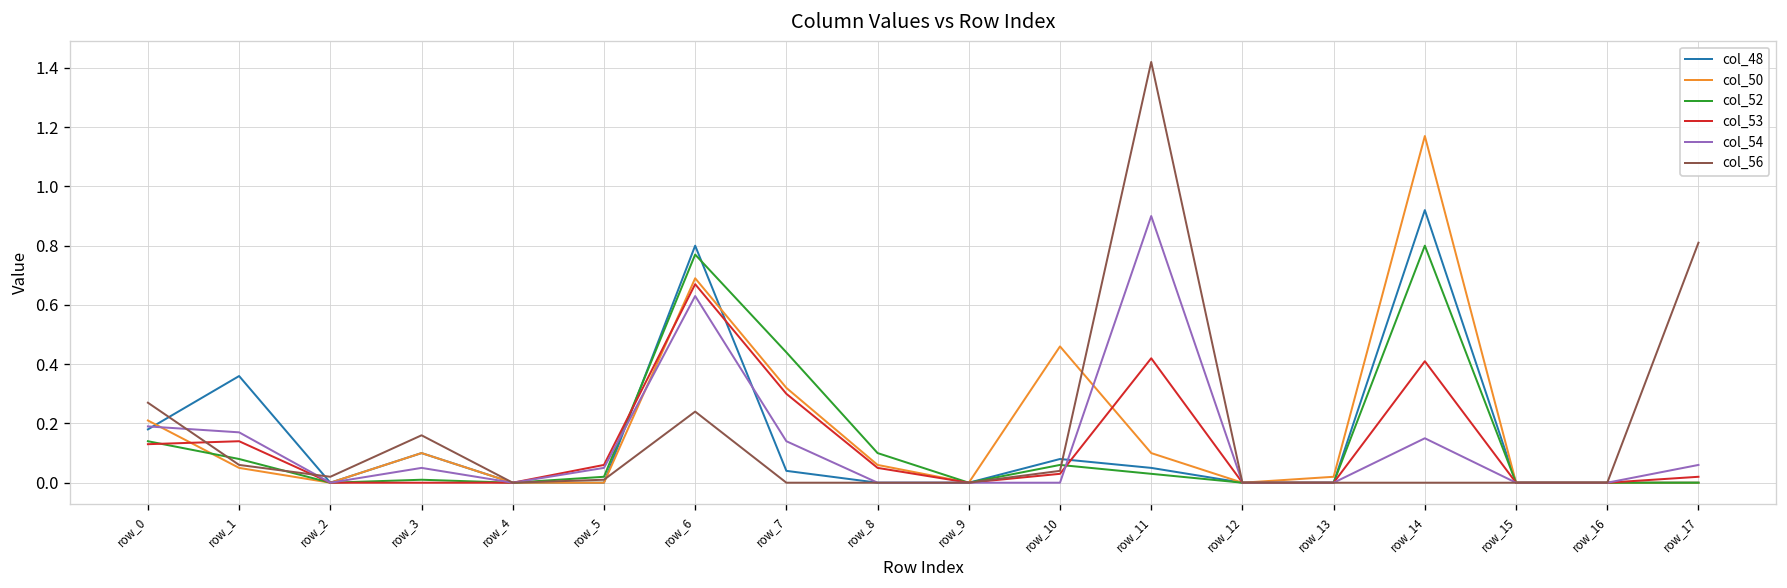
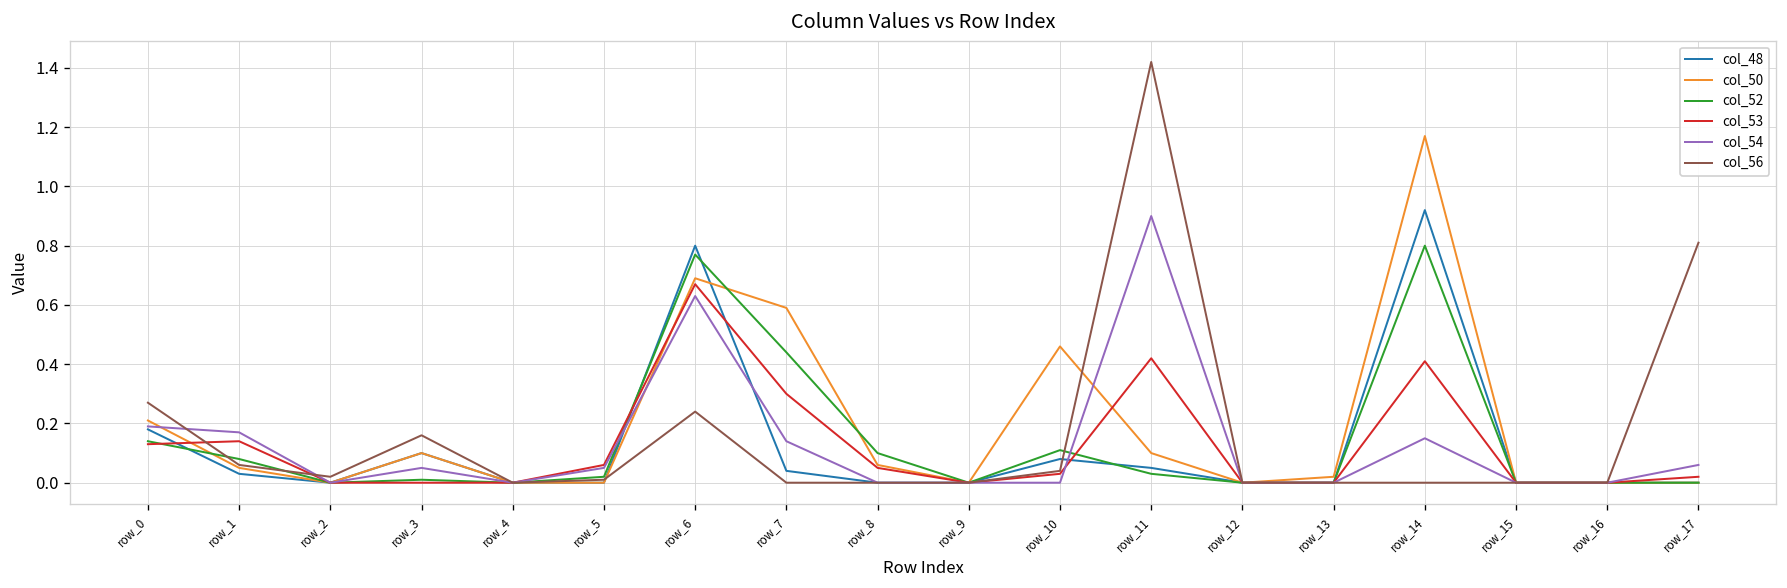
col_48, row_1: 0.36 -> 0.03
col_50, row_7: 0.32 -> 0.59
col_52, row_10: 0.06 -> 0.11
